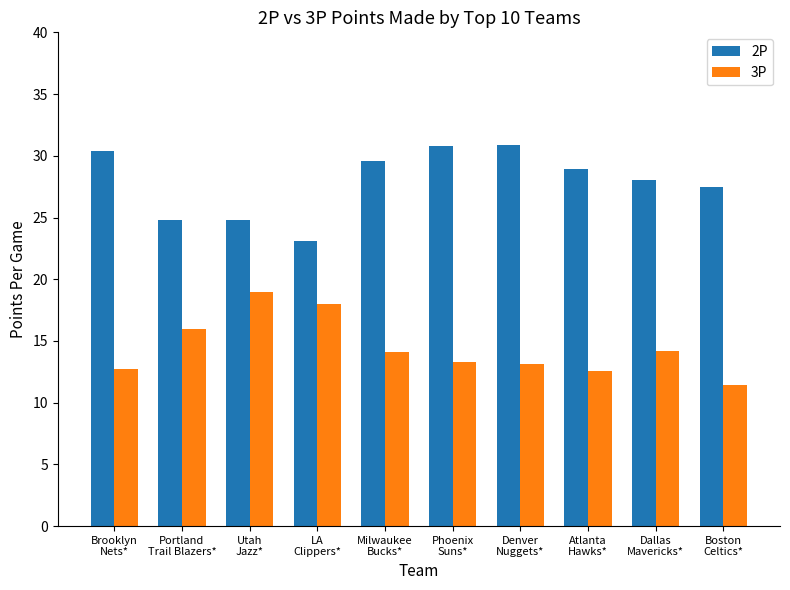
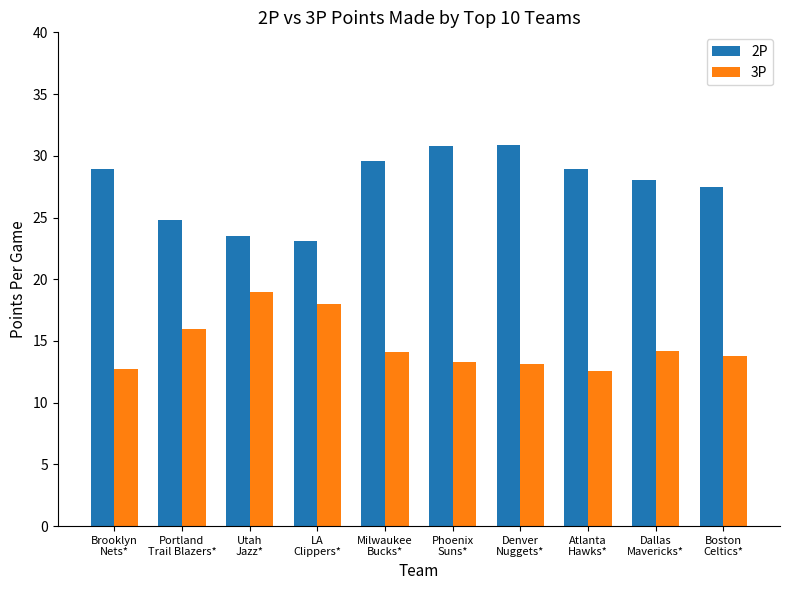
2P, Brooklyn Nets*: 30.4 -> 28.9
2P, Utah Jazz*: 24.8 -> 23.5
3P, Boston Celtics*: 11.4 -> 13.8
